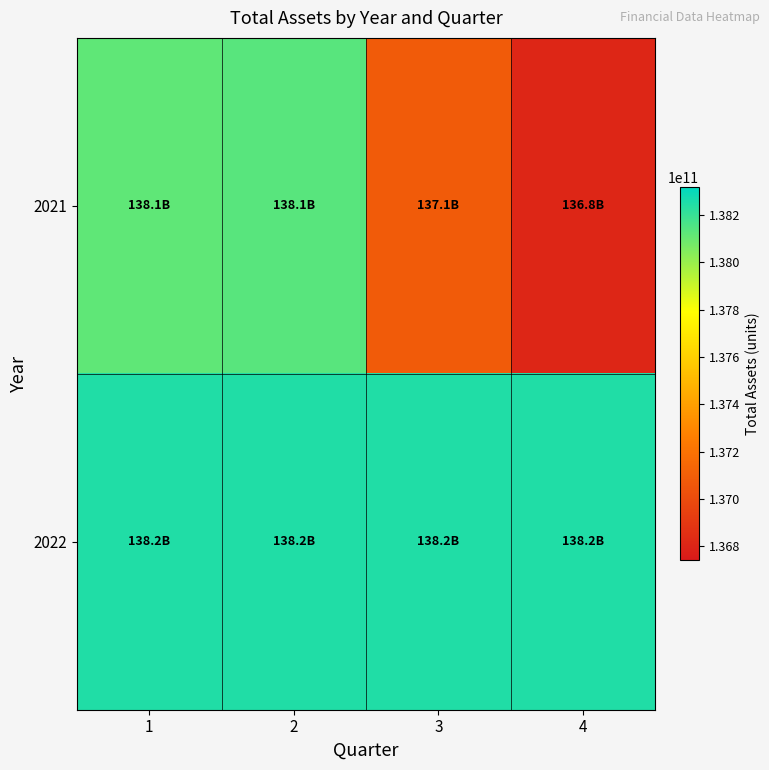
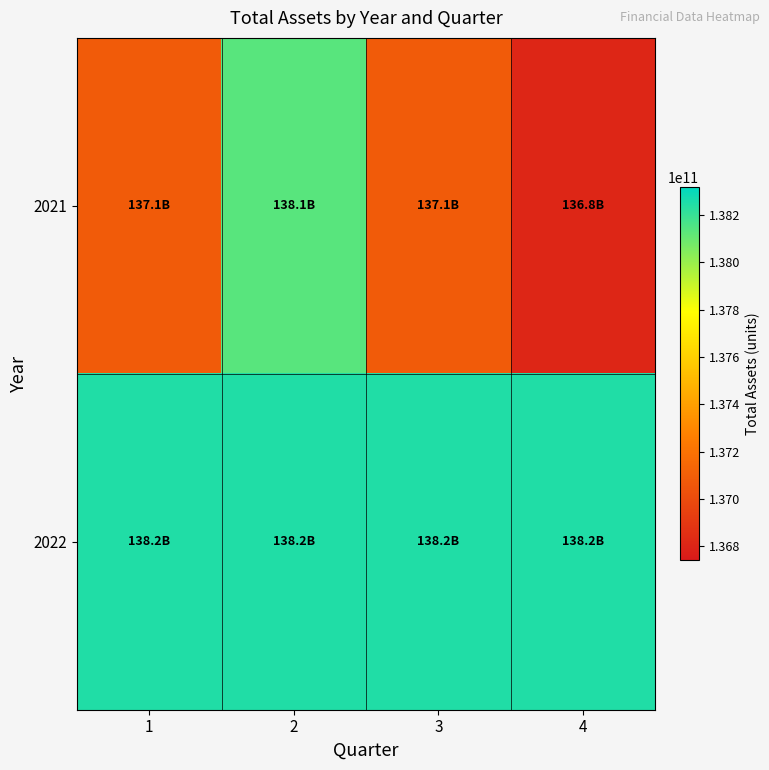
2021, 1: 138.1B -> 137.1B
